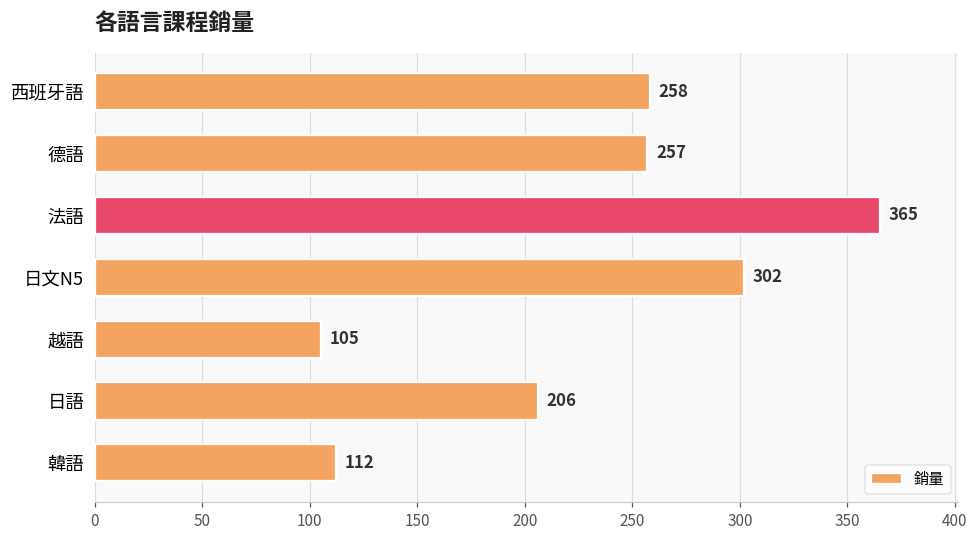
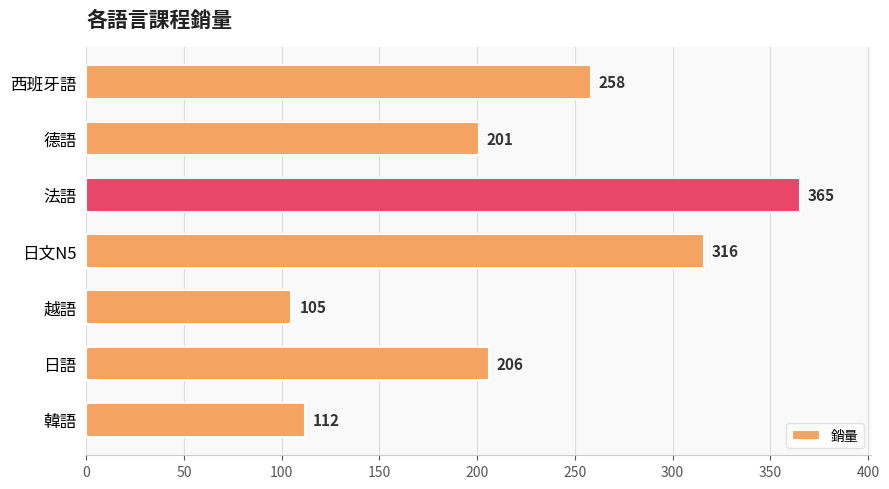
德語: 257 -> 201
日文N5: 302 -> 316
